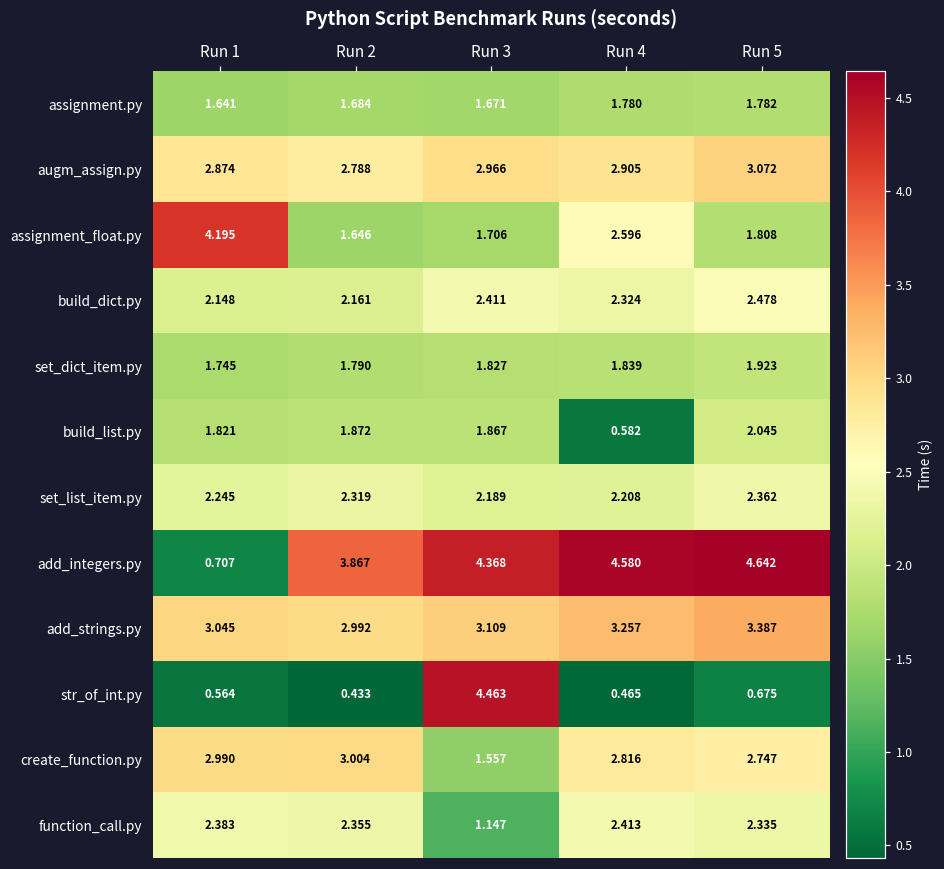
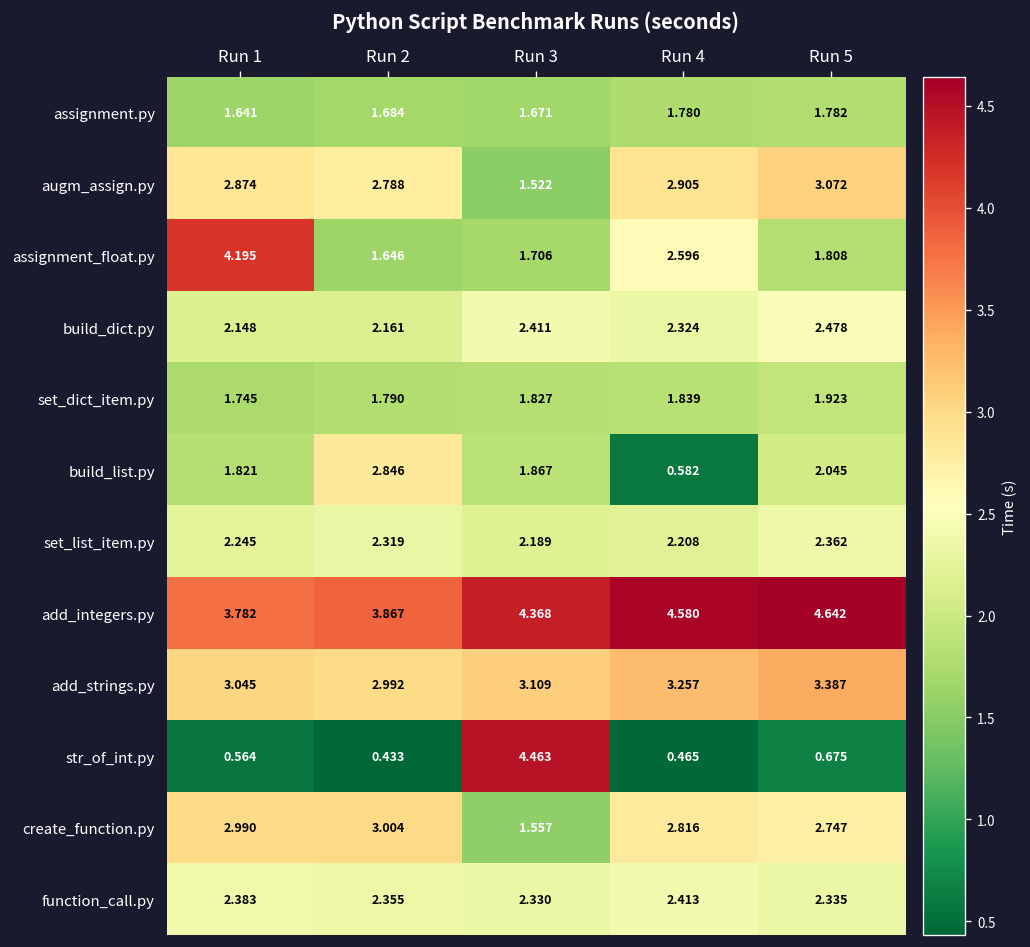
augm_assign.py, Run 3: 2.966 -> 1.522
build_list.py, Run 2: 1.872 -> 2.846
add_integers.py, Run 1: 0.707 -> 3.782
function_call.py, Run 3: 1.147 -> 2.330
